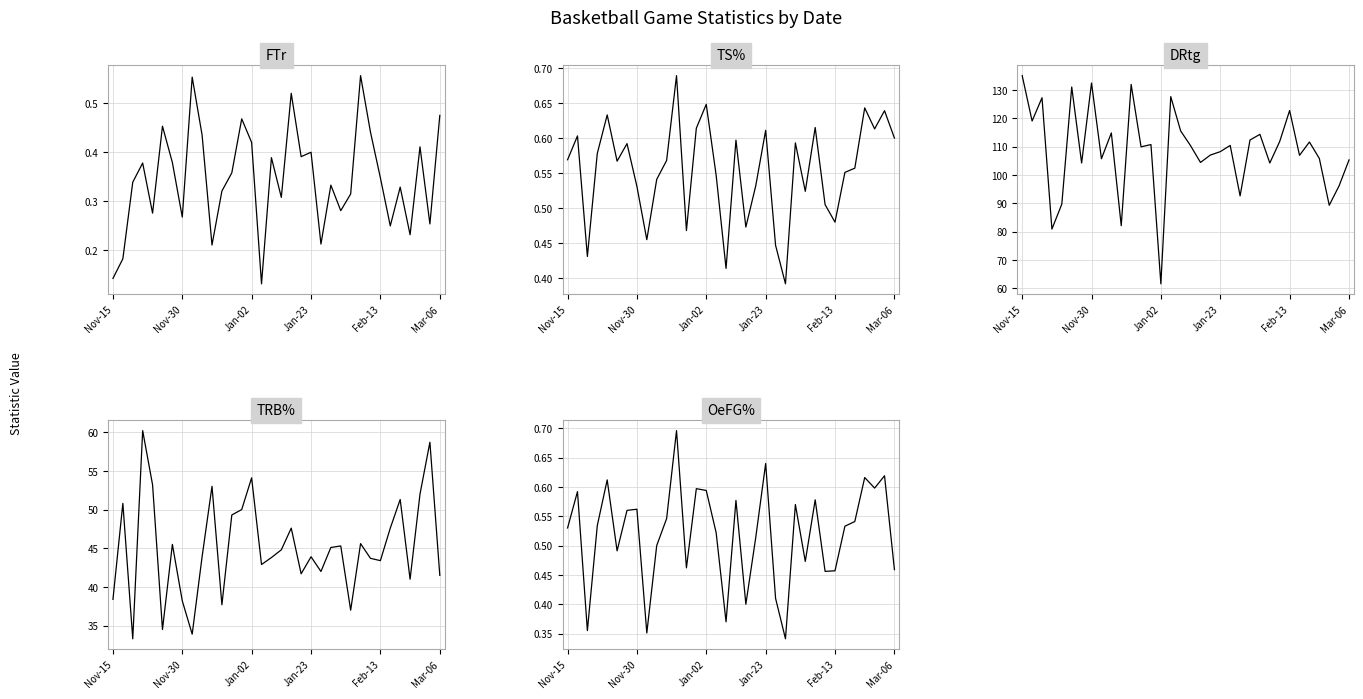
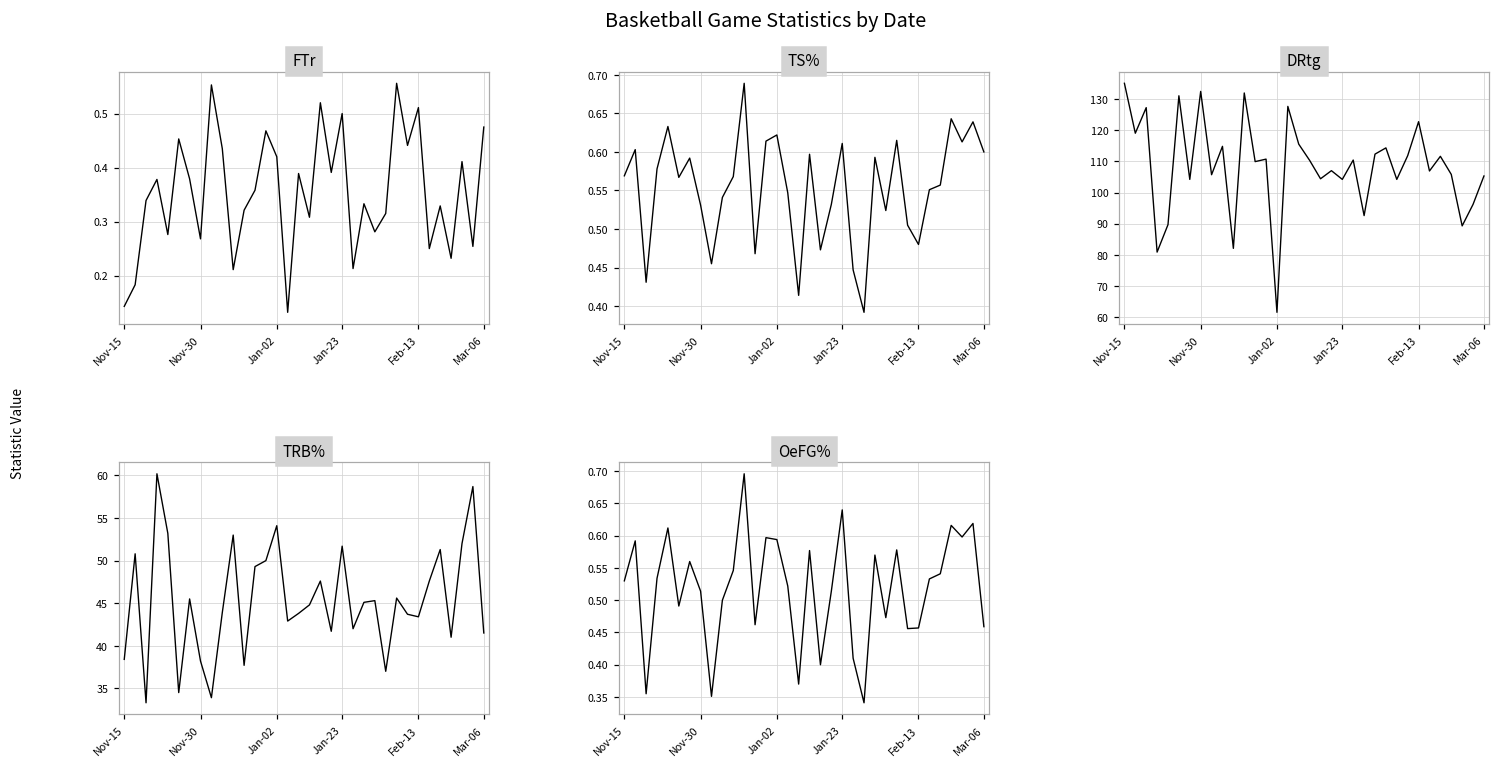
FTr, Jan-23: 0.4 -> 0.5
FTr, Feb-13: 0.35 -> 0.51
TS%, Jan-02: 0.65 -> 0.62
DRtg, Jan-23: 108 -> 104
TRB%, Jan-23: 44 -> 52
OeFG%, Nov-30: 0.56 -> 0.51
